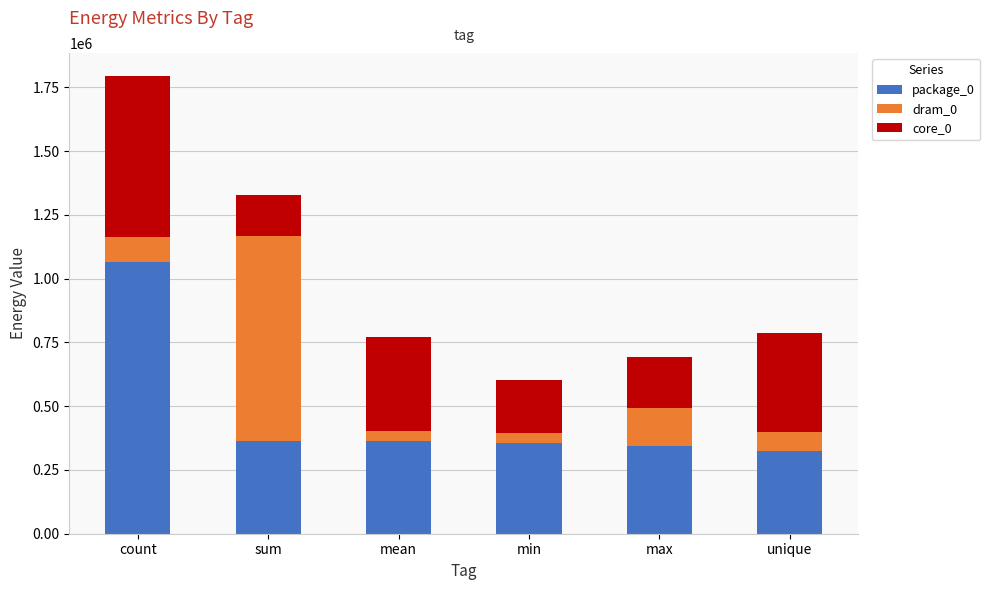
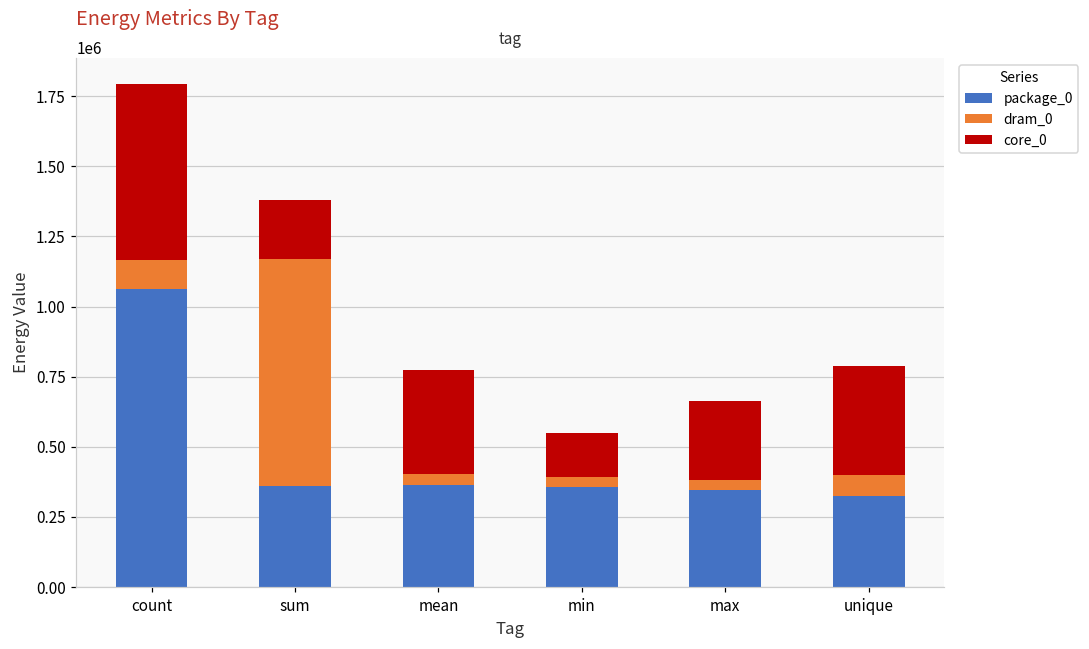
core_0, sum: 160000 -> 210000
core_0, min: 210000 -> 160000
dram_0, max: 150000 -> 40000
core_0, max: 200000 -> 280000
